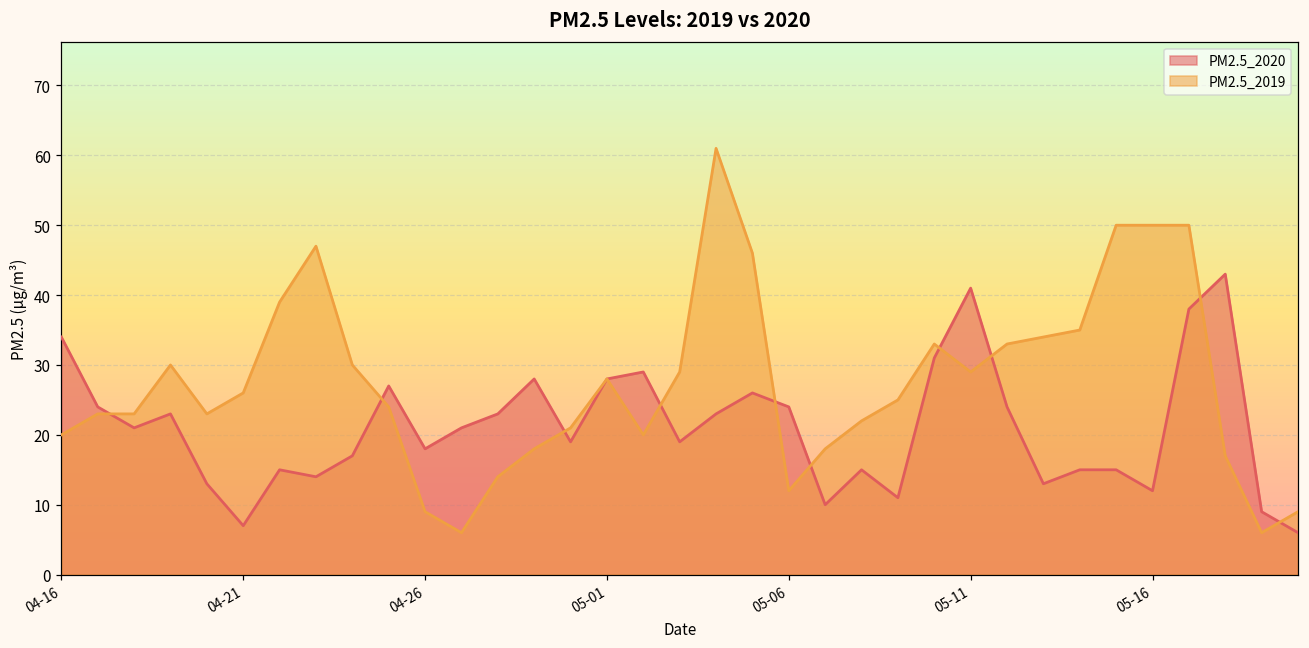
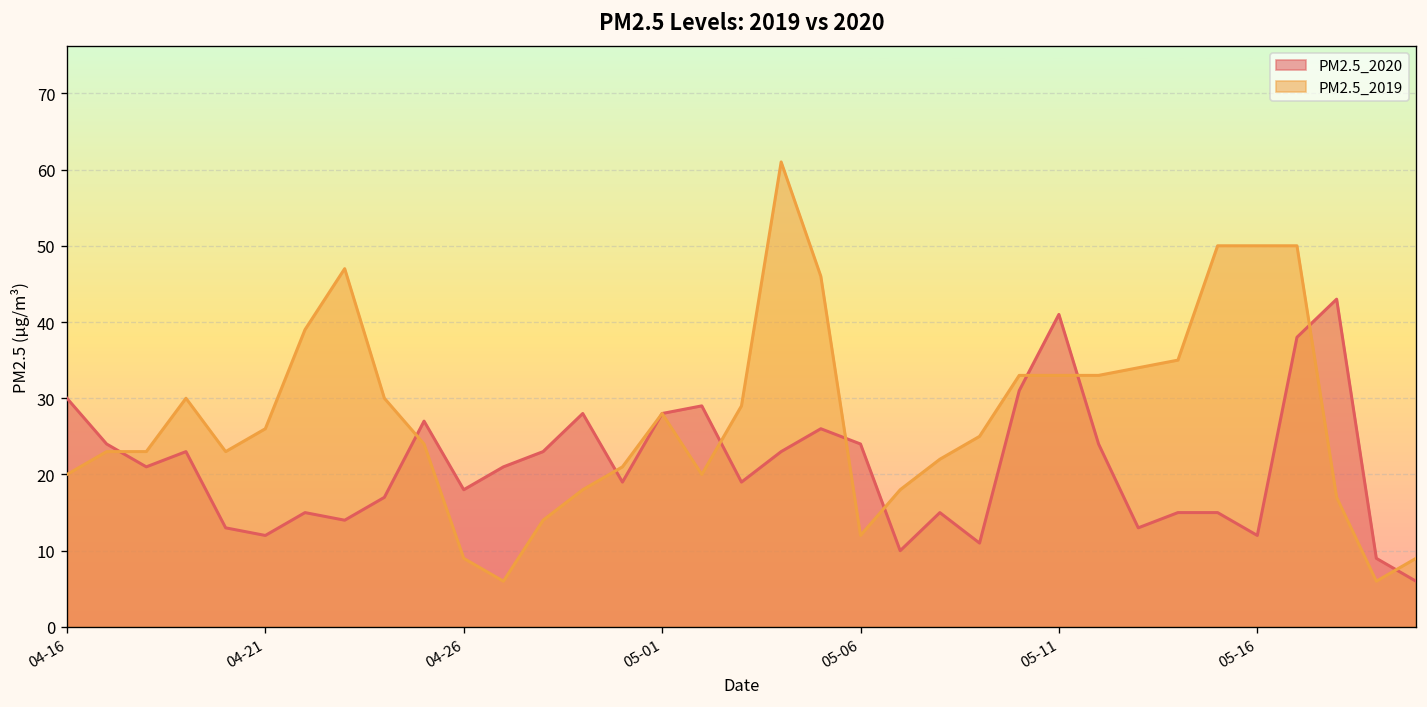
PM2.5_2020, 04-16: 34 -> 30
PM2.5_2020, 04-21: 7 -> 12
PM2.5_2019, 05-11: 29 -> 33
